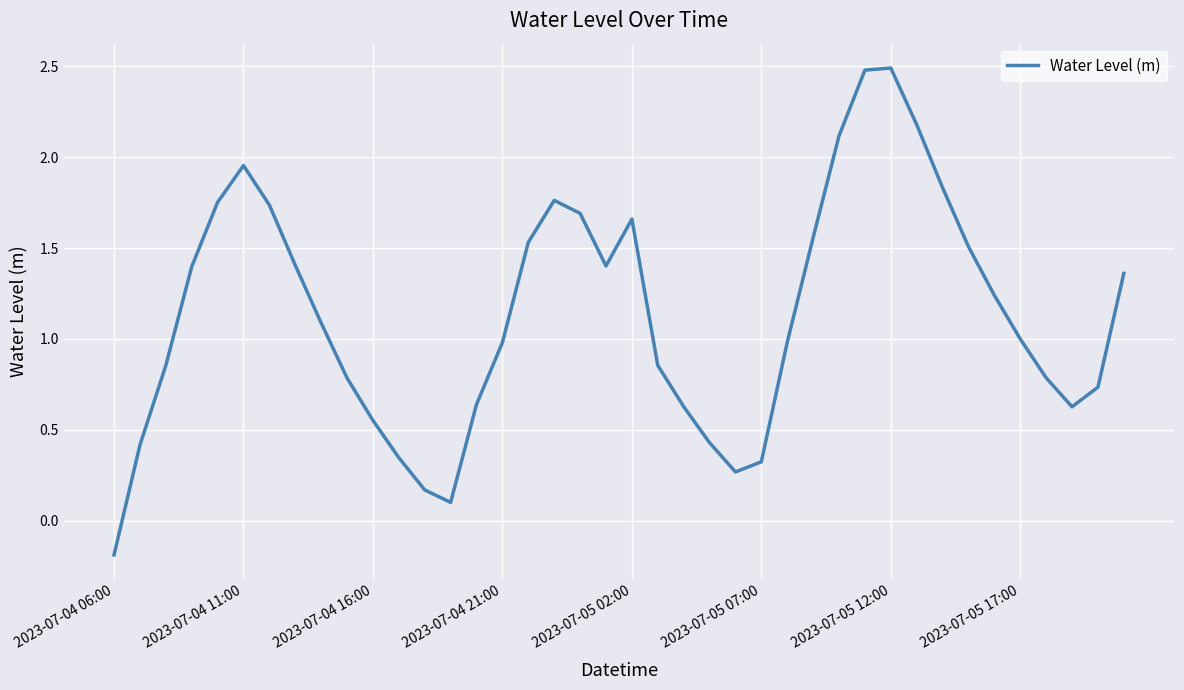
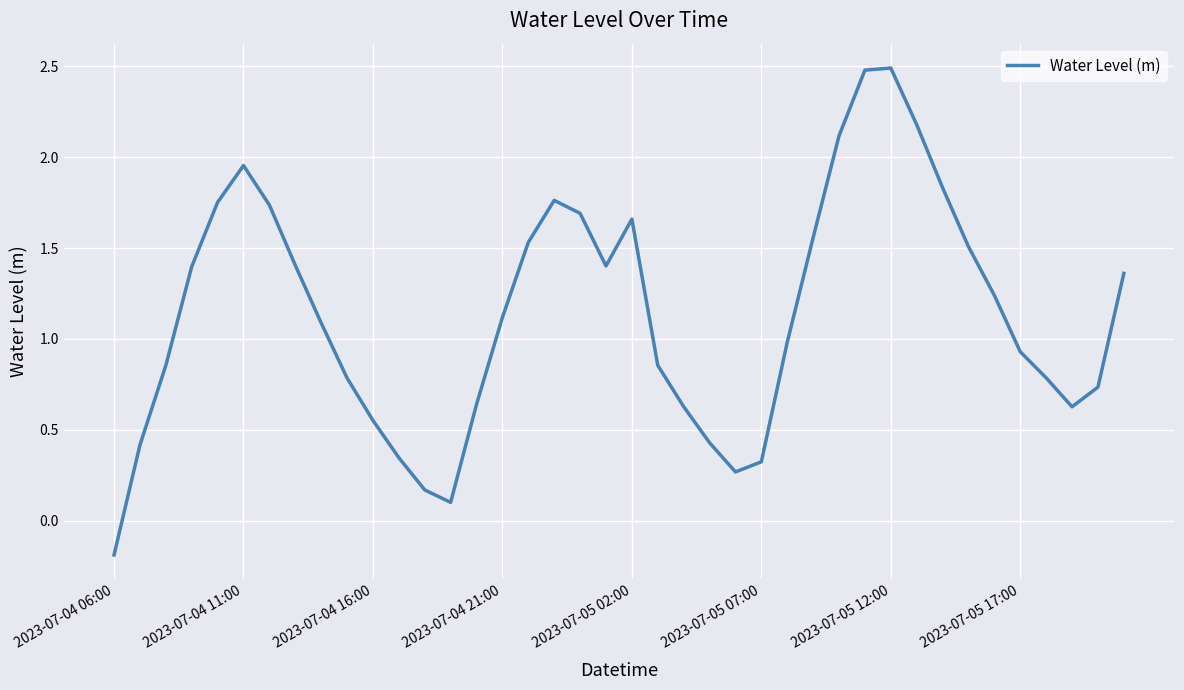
2023-07-04 21:00: 0.98 -> 1.12
2023-07-05 17:00: 1.00 -> 0.93
